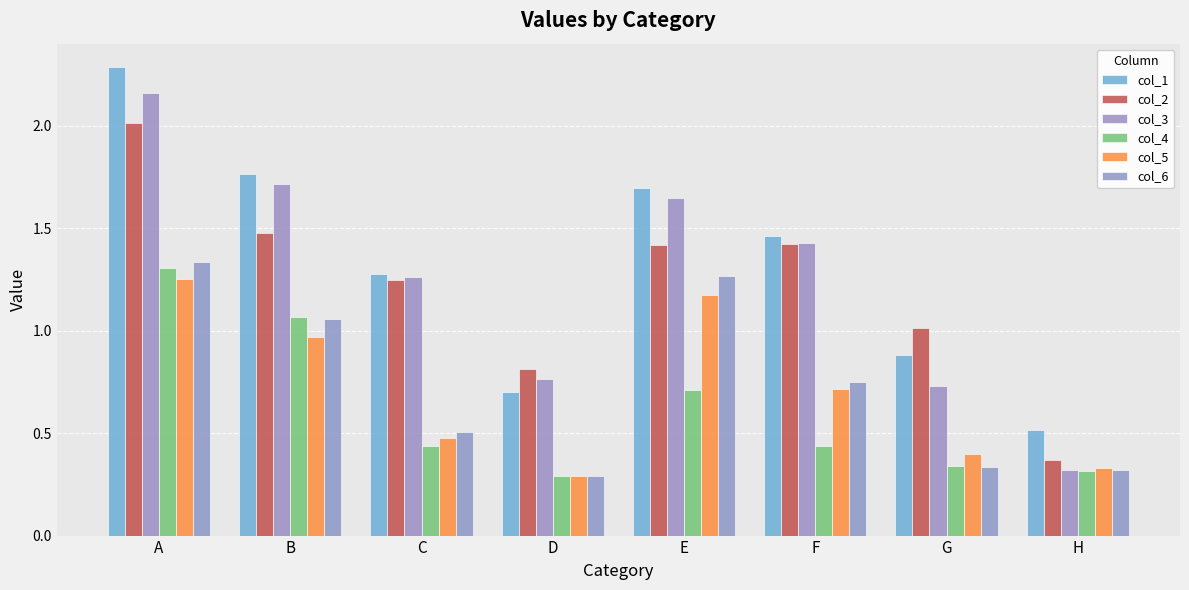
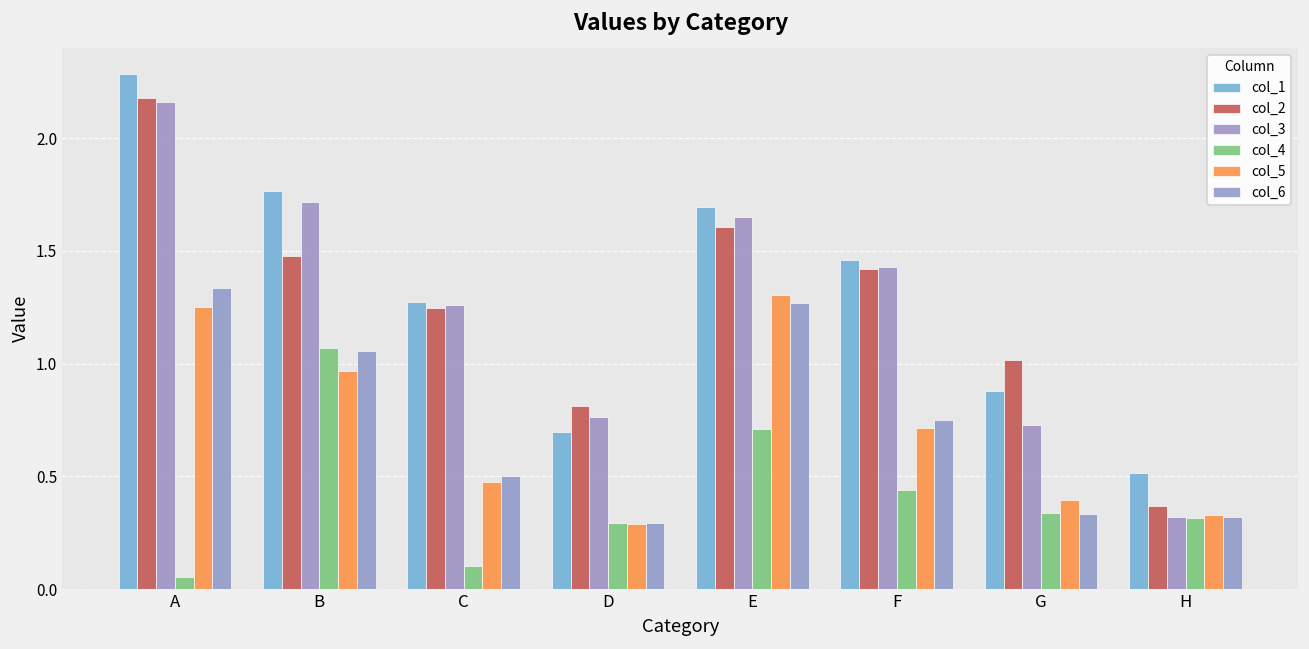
col_2, A: 2.01 -> 2.18
col_4, A: 1.31 -> 0.05
col_4, C: 0.44 -> 0.10
col_2, E: 1.42 -> 1.60
col_5, E: 1.17 -> 1.31
